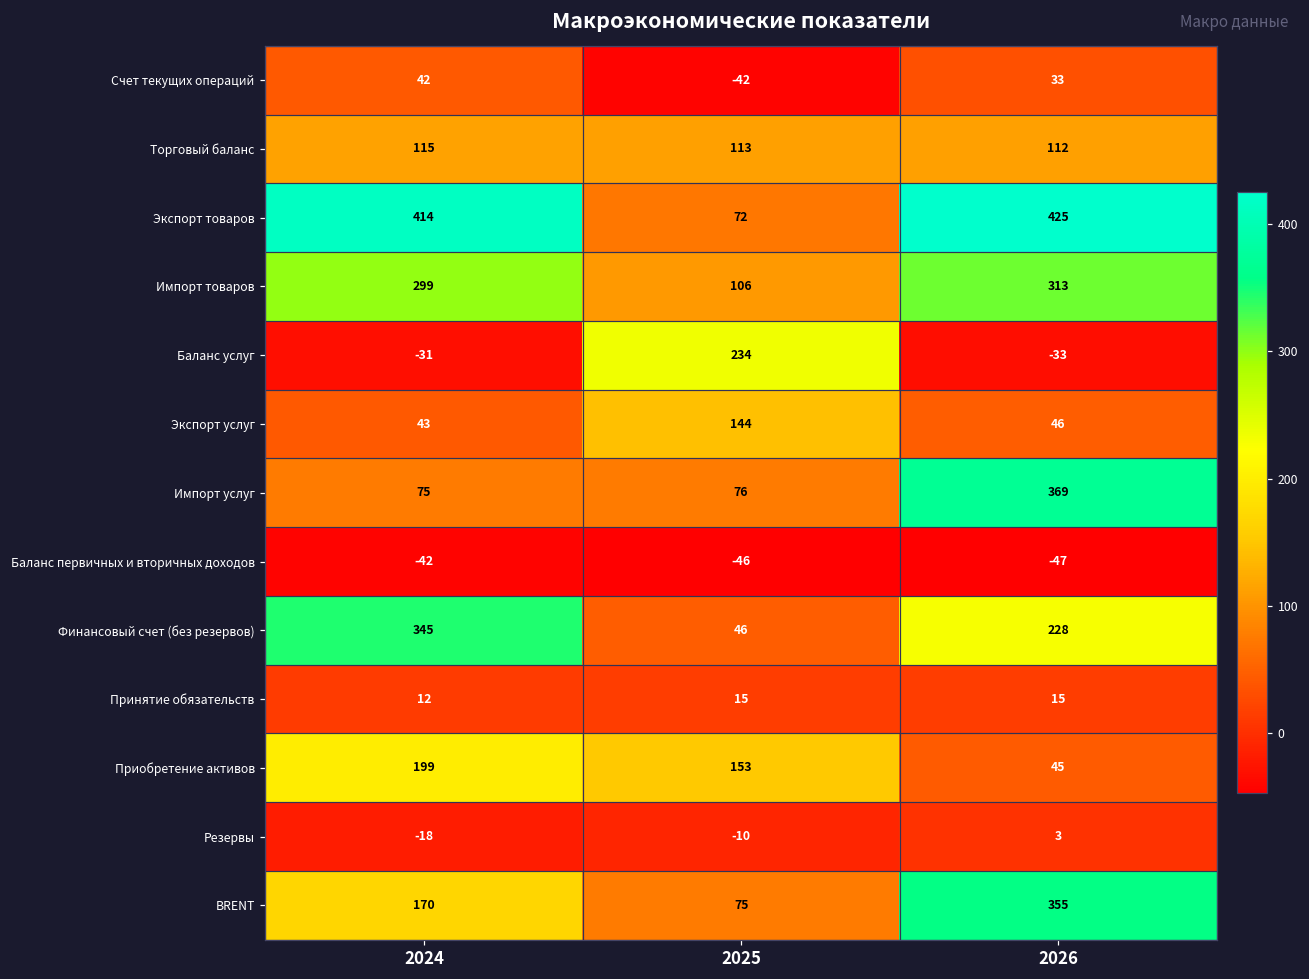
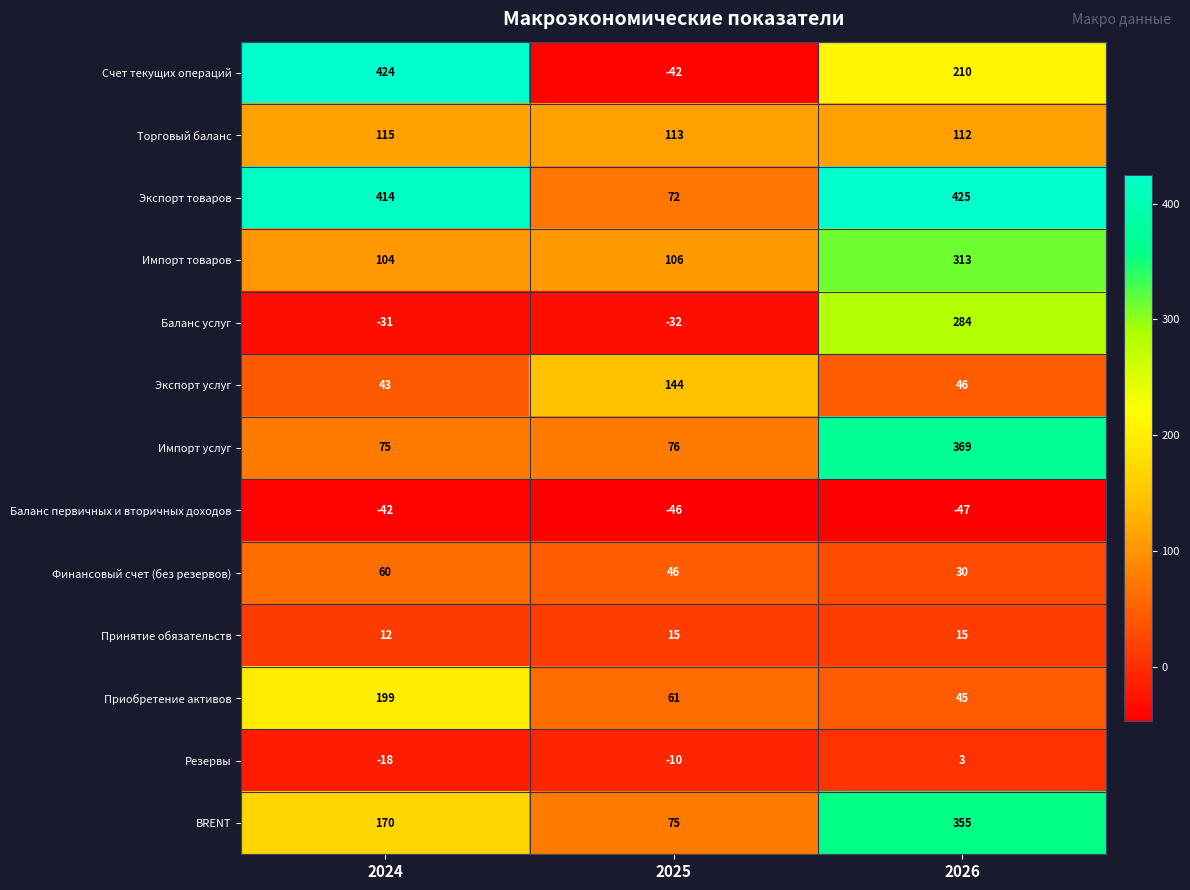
Счет текущих операций, 2024: 42 -> 424
Счет текущих операций, 2026: 33 -> 210
Импорт товаров, 2024: 299 -> 104
Баланс услуг, 2025: 234 -> -32
Баланс услуг, 2026: -33 -> 284
Финансовый счет (без резервов), 2024: 345 -> 60
Финансовый счет (без резервов), 2026: 228 -> 30
Приобретение активов, 2025: 153 -> 61
